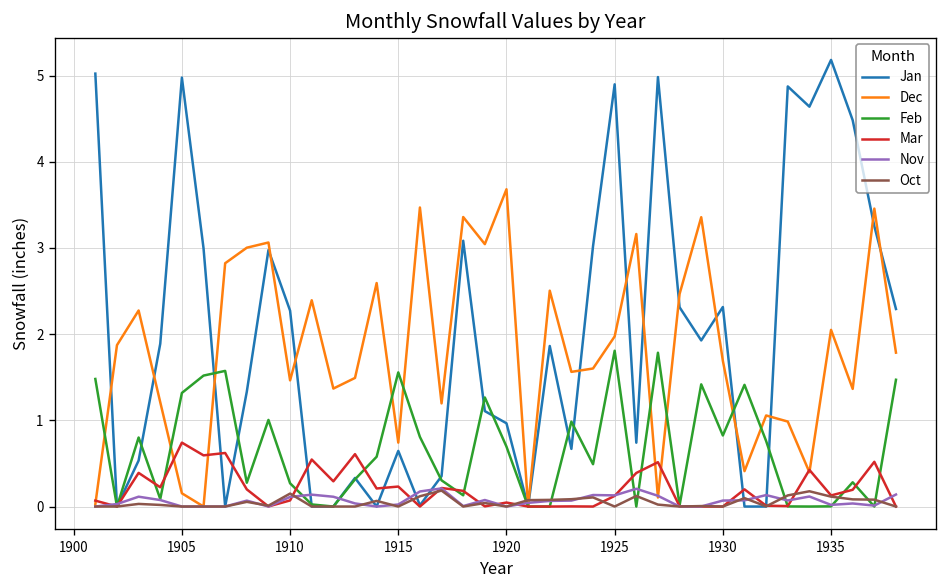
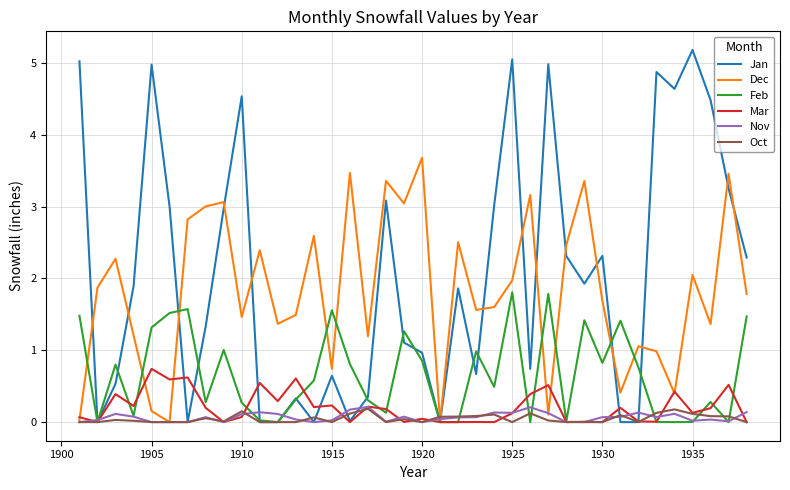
Jan, 1910: 2.3 -> 4.5
Feb, 1920: 0.7 -> 0.9
Jan, 1925: 4.9 -> 5.1
